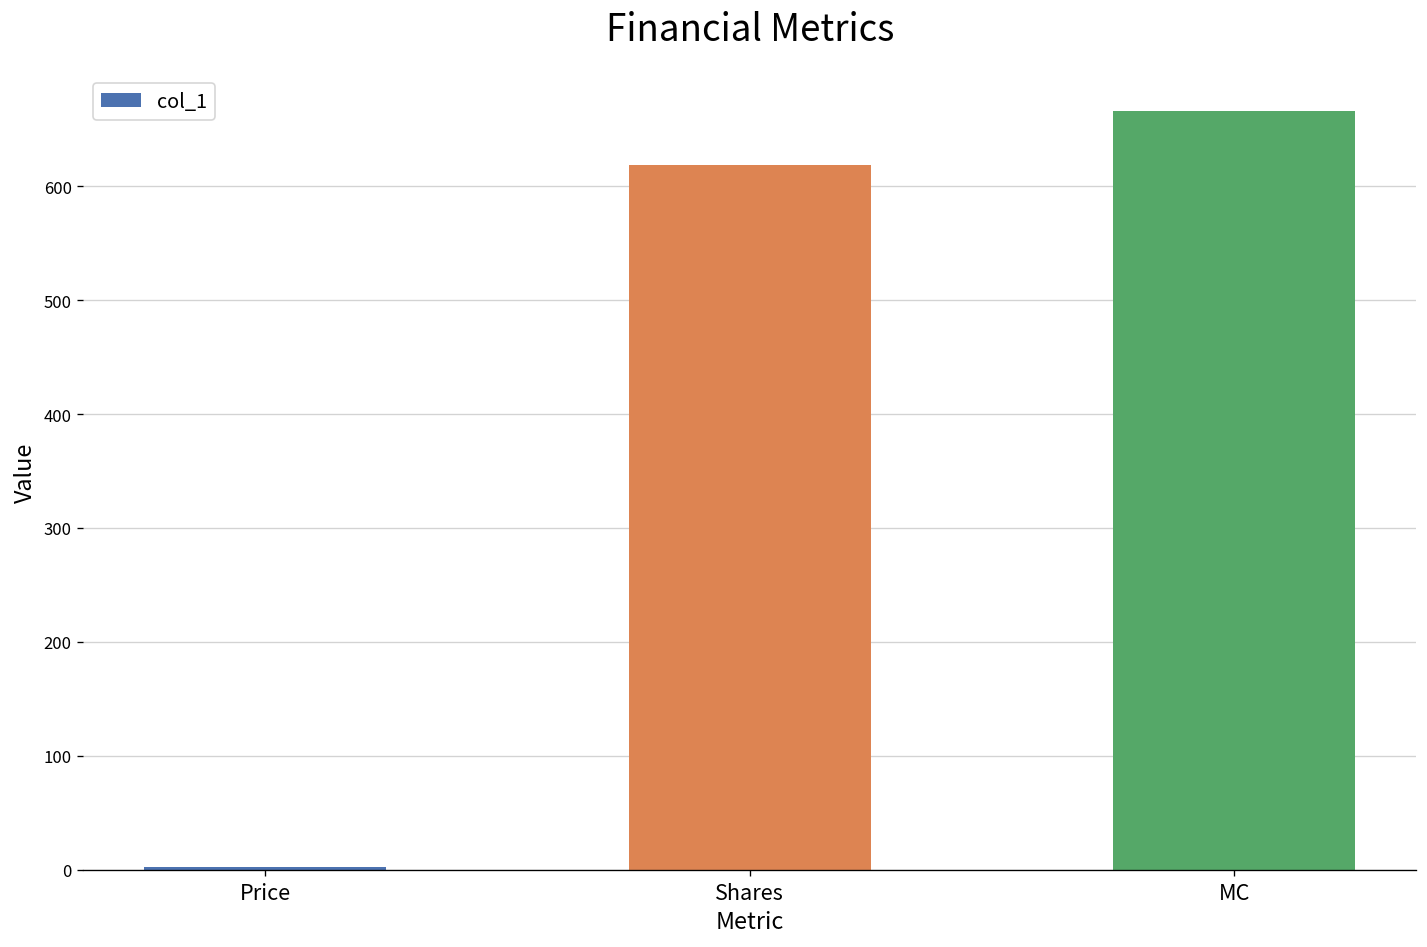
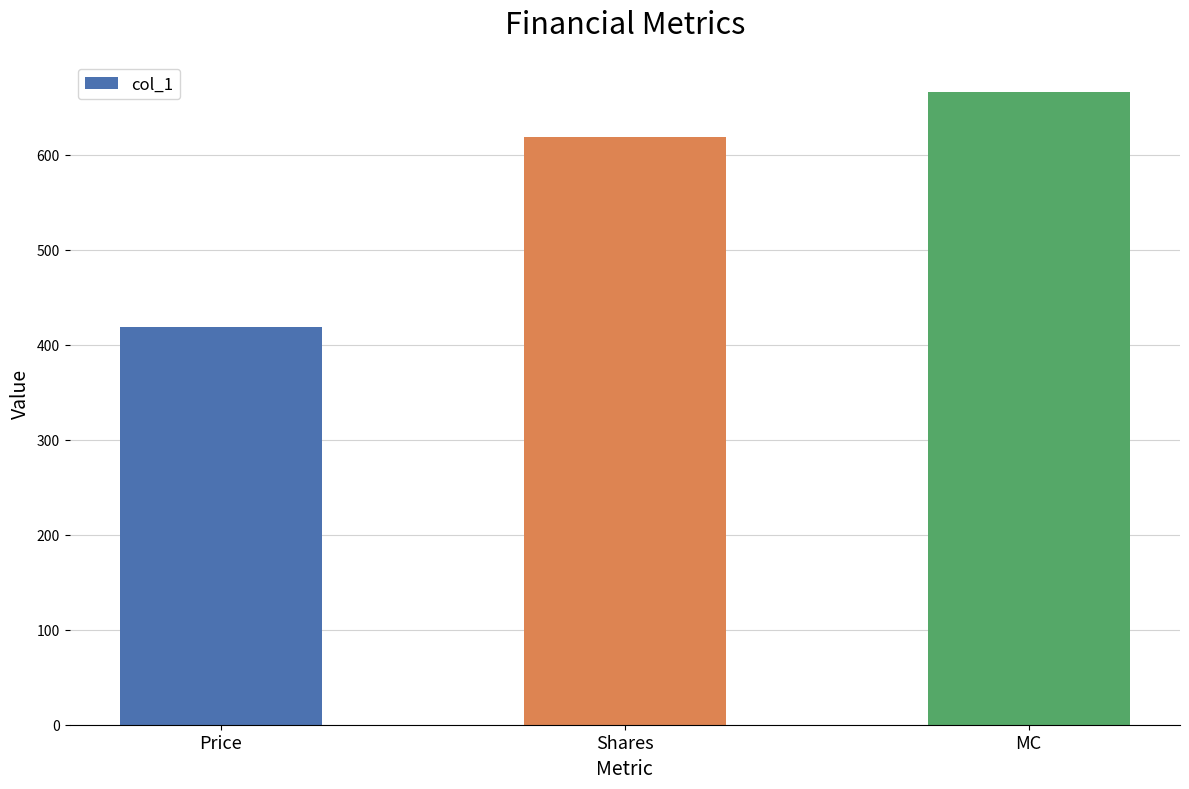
Price: 0 -> 420
